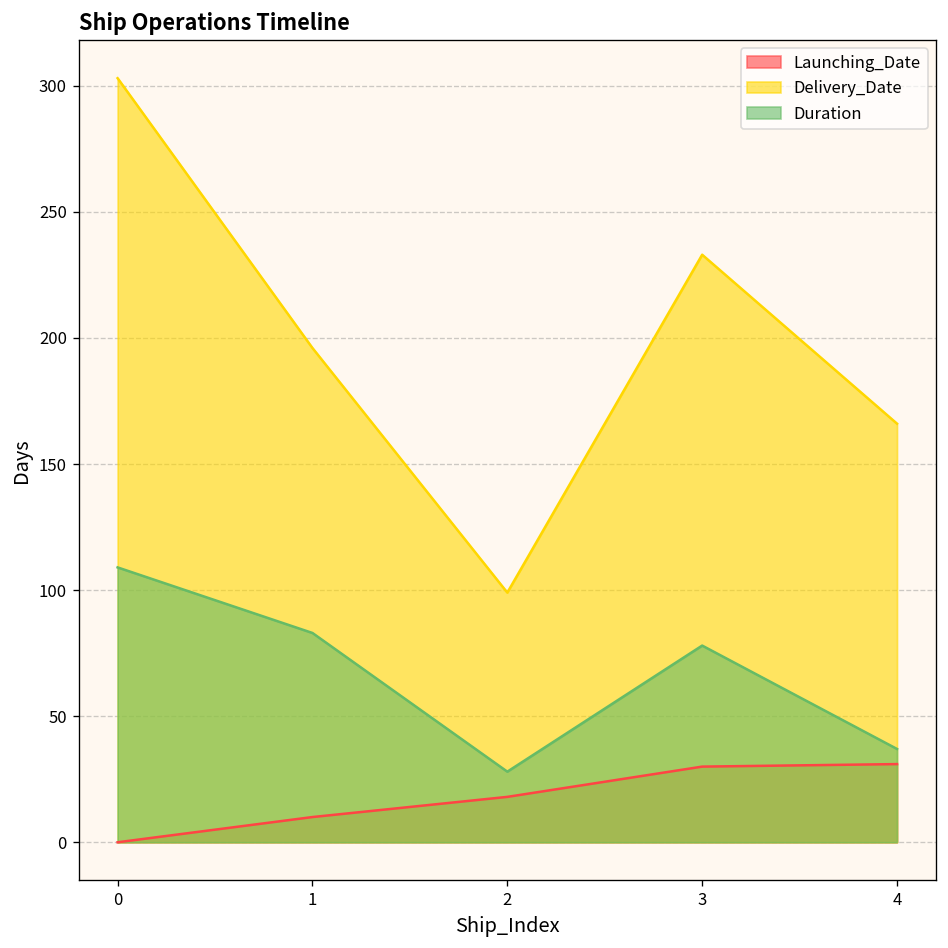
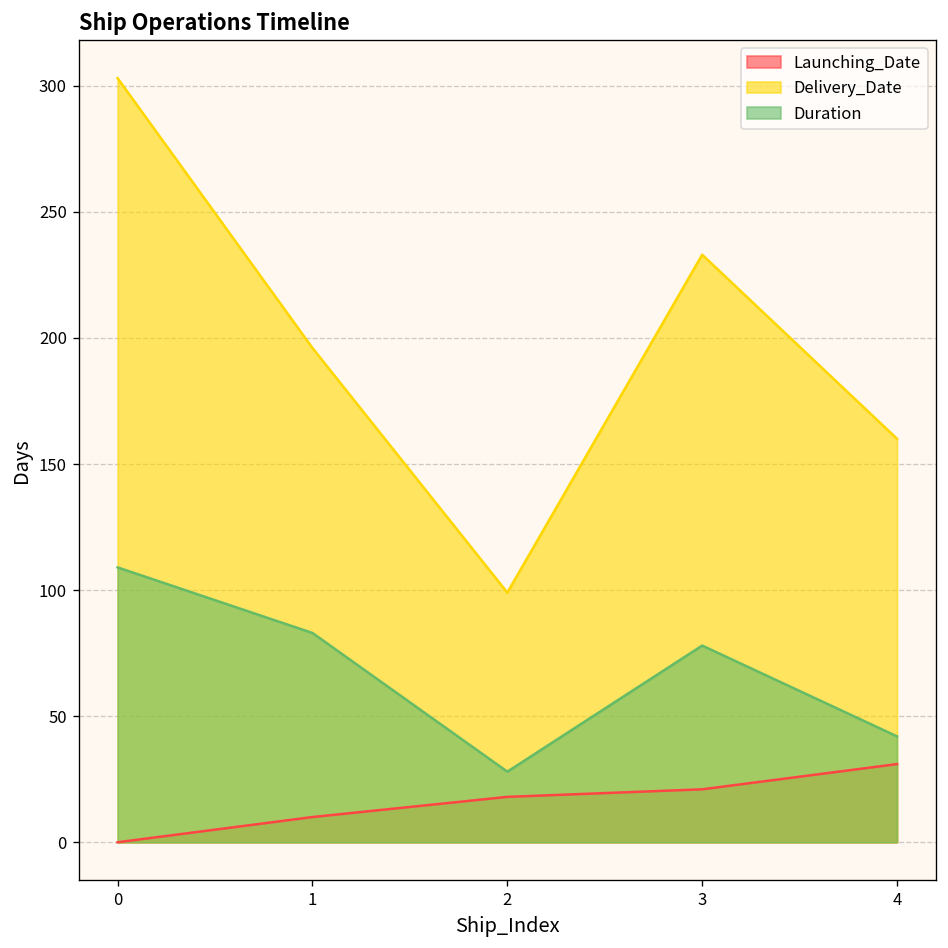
Launching_Date, 3: 30 -> 21
Delivery_Date, 4: 166 -> 160
Duration, 4: 37 -> 42
